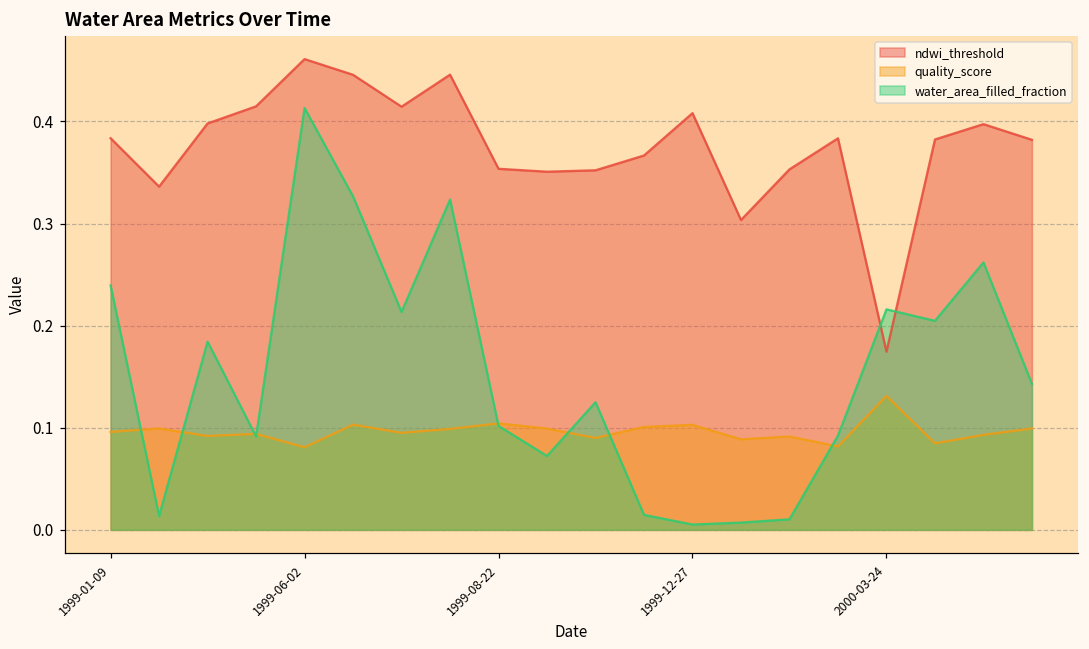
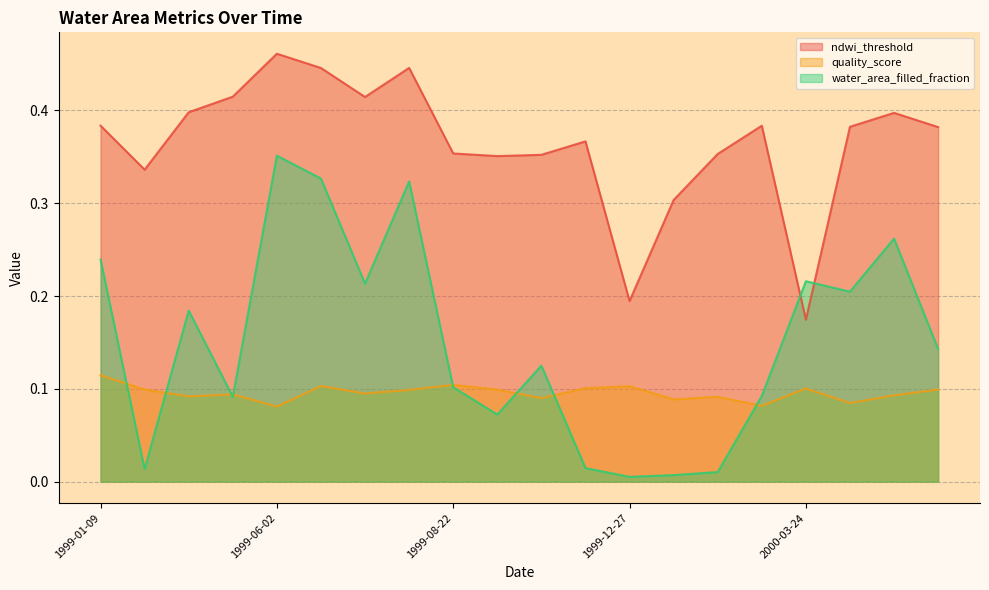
quality_score, 1999-01-09: 0.10 -> 0.11
water_area_filled_fraction, 1999-06-02: 0.41 -> 0.35
ndwi_threshold, 1999-12-27: 0.41 -> 0.19
quality_score, 2000-03-24: 0.13 -> 0.10
